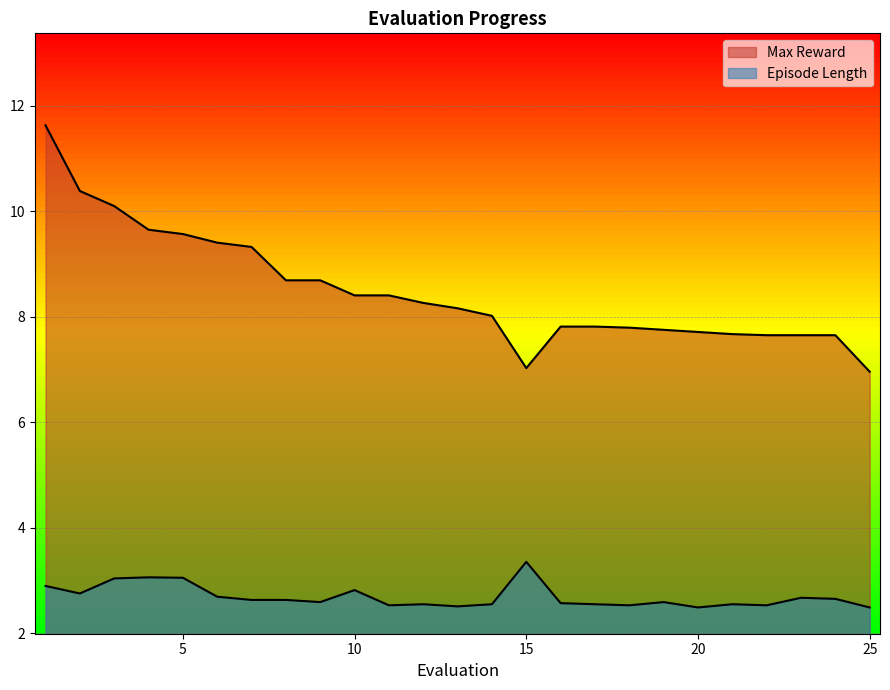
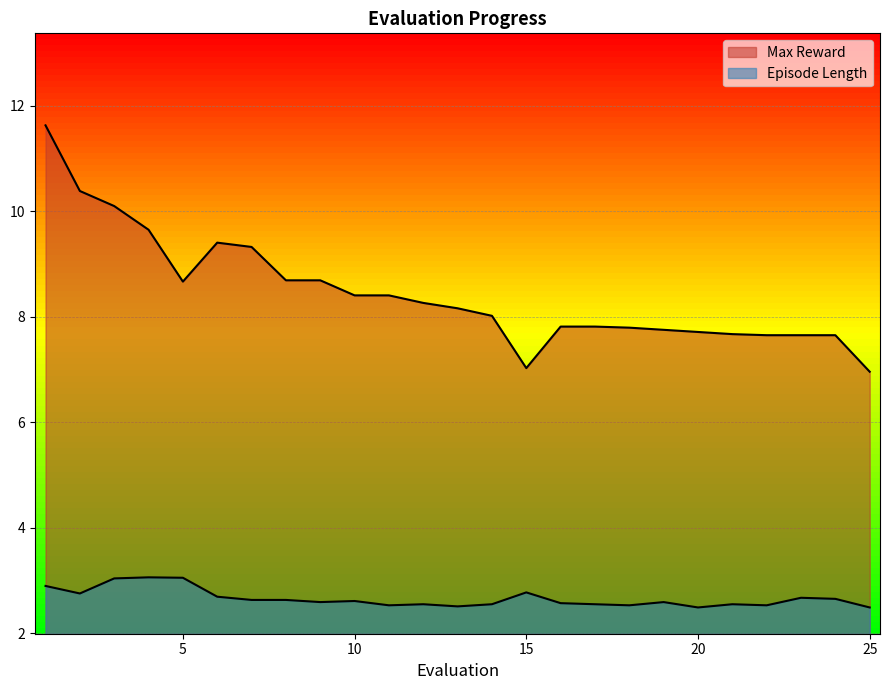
Max Reward, 5: 9.6 -> 8.7
Episode Length, 10: 2.8 -> 2.6
Episode Length, 15: 3.4 -> 2.8
